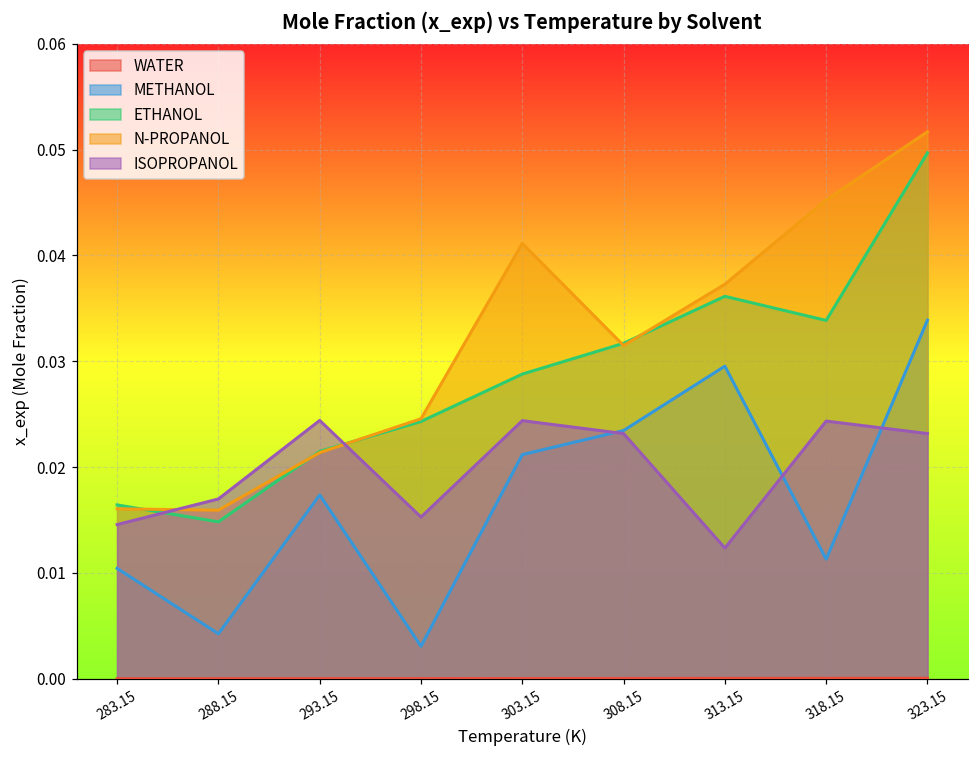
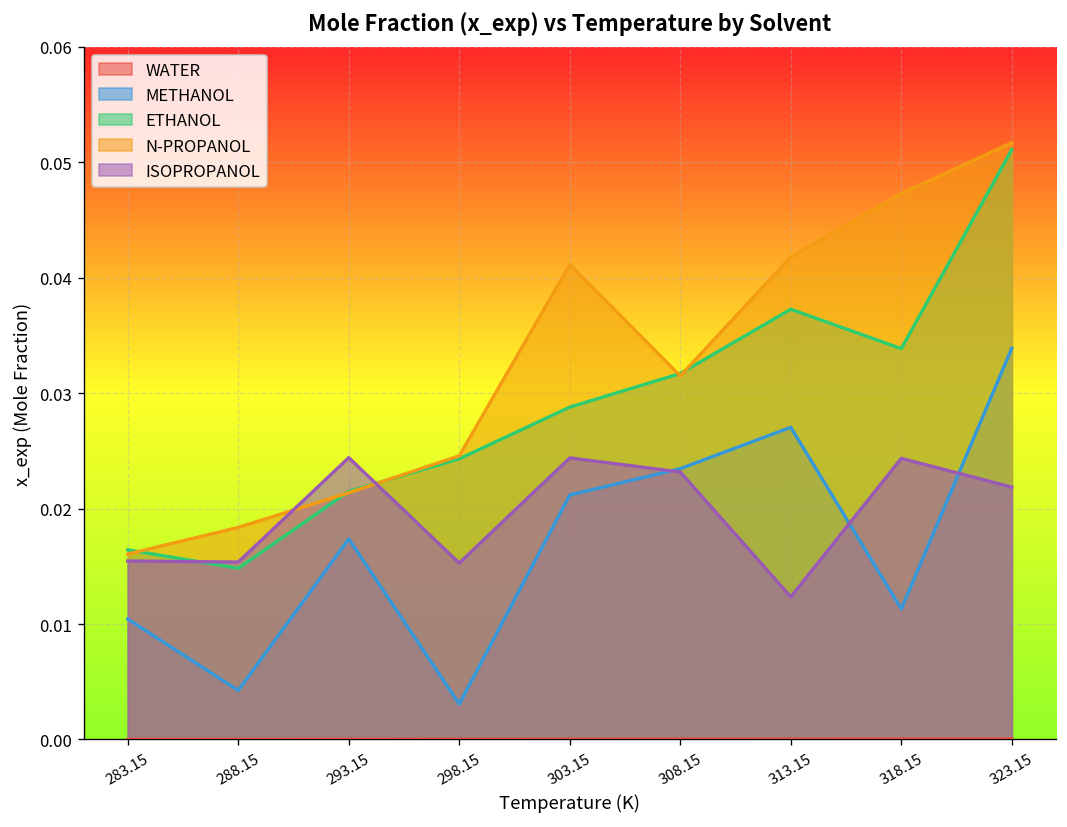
ISOPROPANOL, 283.15: 0.0146 -> 0.0155
N-PROPANOL, 288.15: 0.016 -> 0.018
ISOPROPANOL, 288.15: 0.017 -> 0.015
METHANOL, 313.15: 0.030 -> 0.027
ETHANOL, 313.15: 0.036 -> 0.037
N-PROPANOL, 313.15: 0.037 -> 0.042
N-PROPANOL, 318.15: 0.045 -> 0.047
ETHANOL, 323.15: 0.050 -> 0.051
ISOPROPANOL, 323.15: 0.023 -> 0.022
